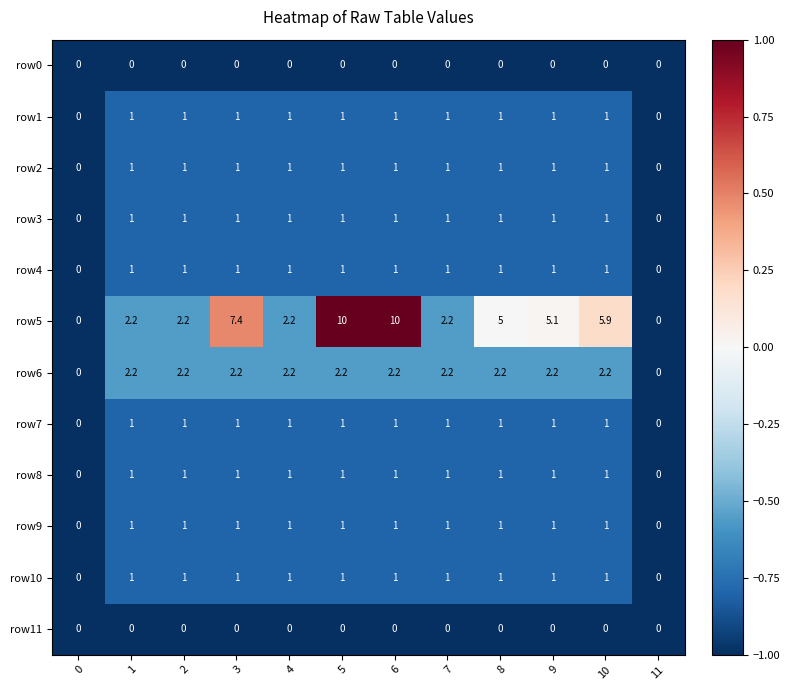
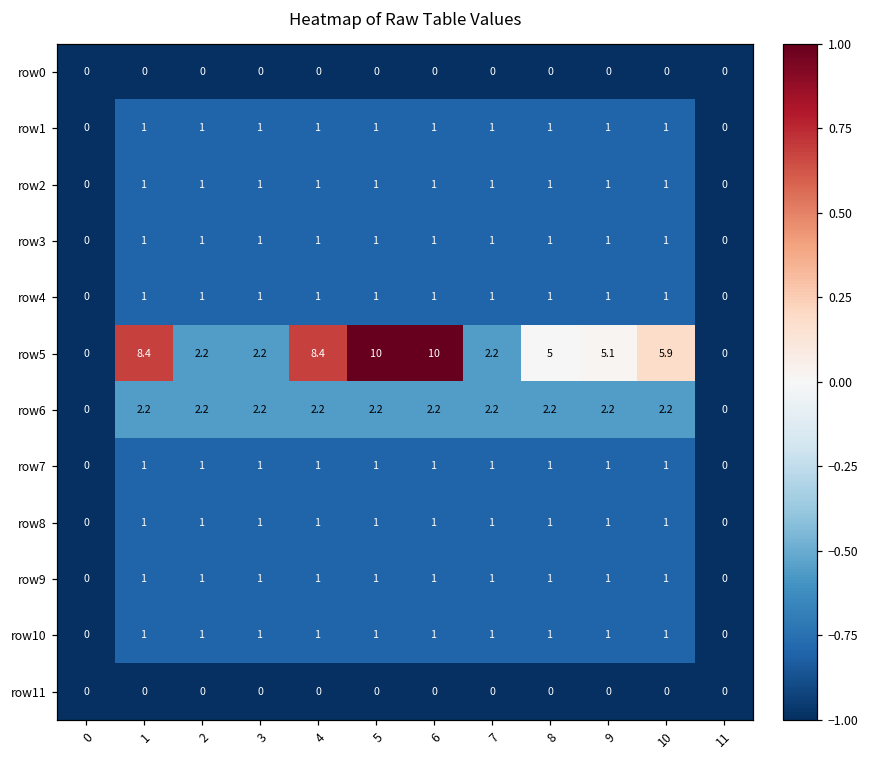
row5, 1: 2.2 -> 8.4
row5, 3: 7.4 -> 2.2
row5, 4: 2.2 -> 8.4
